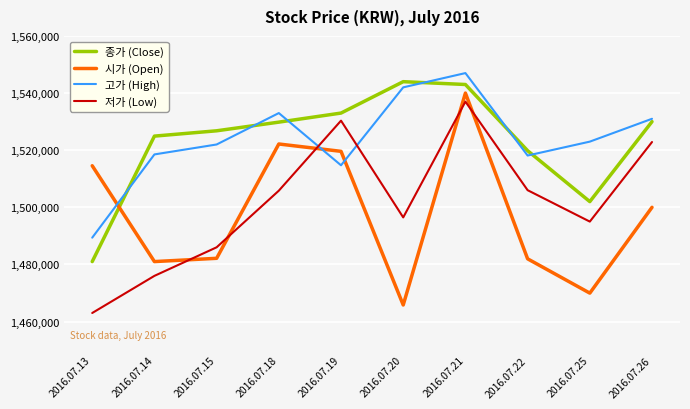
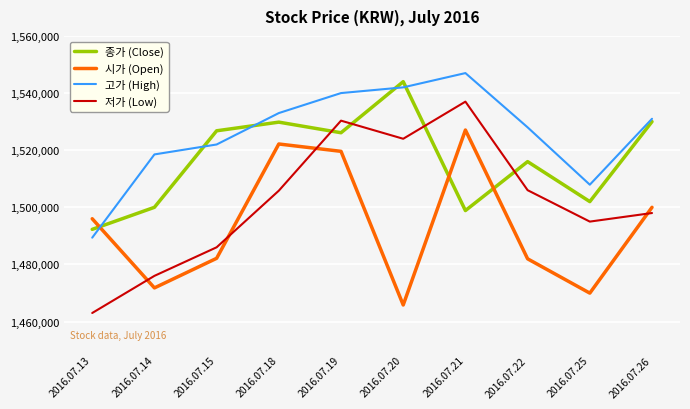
종가 (Close), 2016.07.13: 1,481,000 -> 1,492,000
시가 (Open), 2016.07.13: 1,515,000 -> 1,496,000
종가 (Close), 2016.07.14: 1,525,000 -> 1,500,000
시가 (Open), 2016.07.14: 1,481,000 -> 1,472,000
종가 (Close), 2016.07.19: 1,533,000 -> 1,526,000
고가 (High), 2016.07.19: 1,515,000 -> 1,540,000
저가 (Low), 2016.07.20: 1,496,000 -> 1,524,000
종가 (Close), 2016.07.21: 1,543,000 -> 1,499,000
시가 (Open), 2016.07.21: 1,540,000 -> 1,527,000
종가 (Close), 2016.07.22: 1,520,000 -> 1,516,000
고가 (High), 2016.07.22: 1,518,000 -> 1,528,000
고가 (High), 2016.07.25: 1,523,000 -> 1,508,000
저가 (Low), 2016.07.26: 1,523,000 -> 1,498,000
